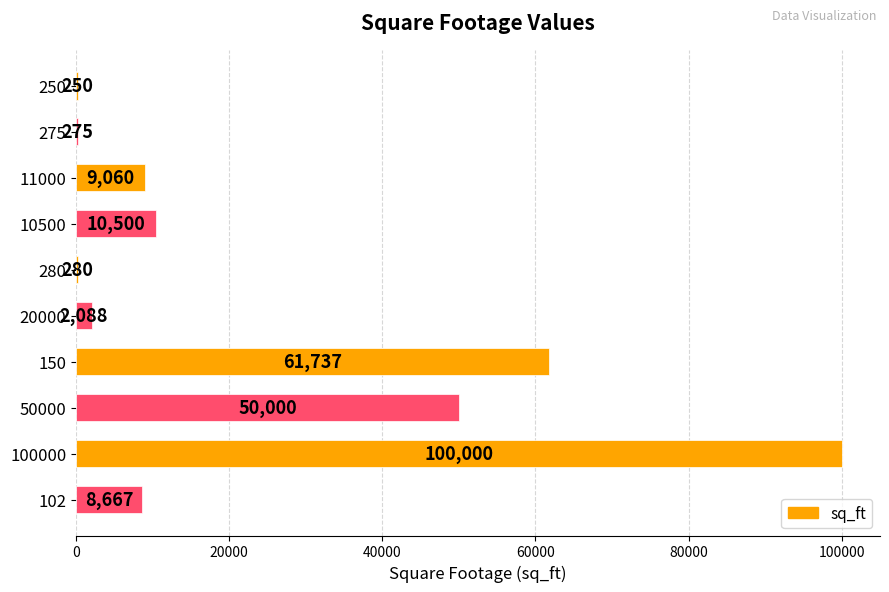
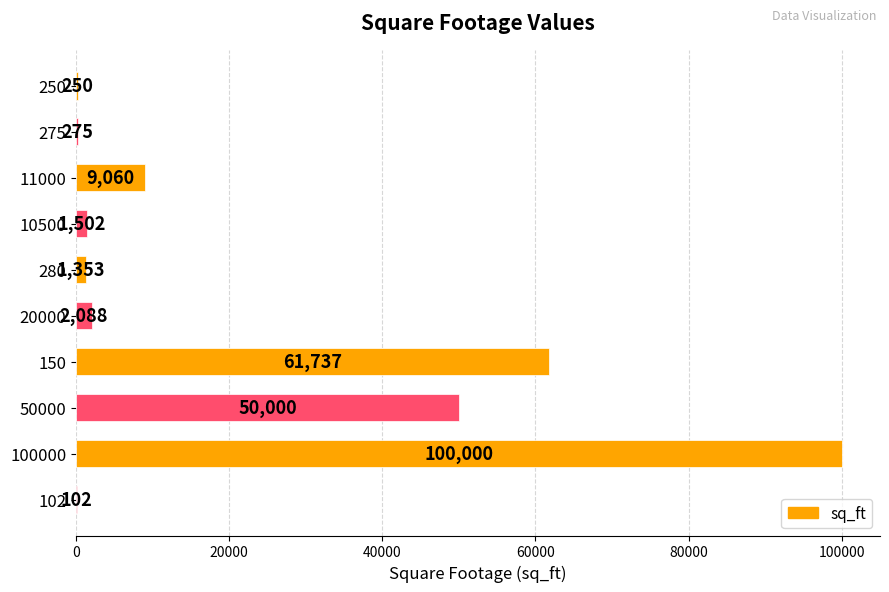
10500: 10,500 -> 1,502
280: 280 -> 1,353
102: 8,667 -> 102
